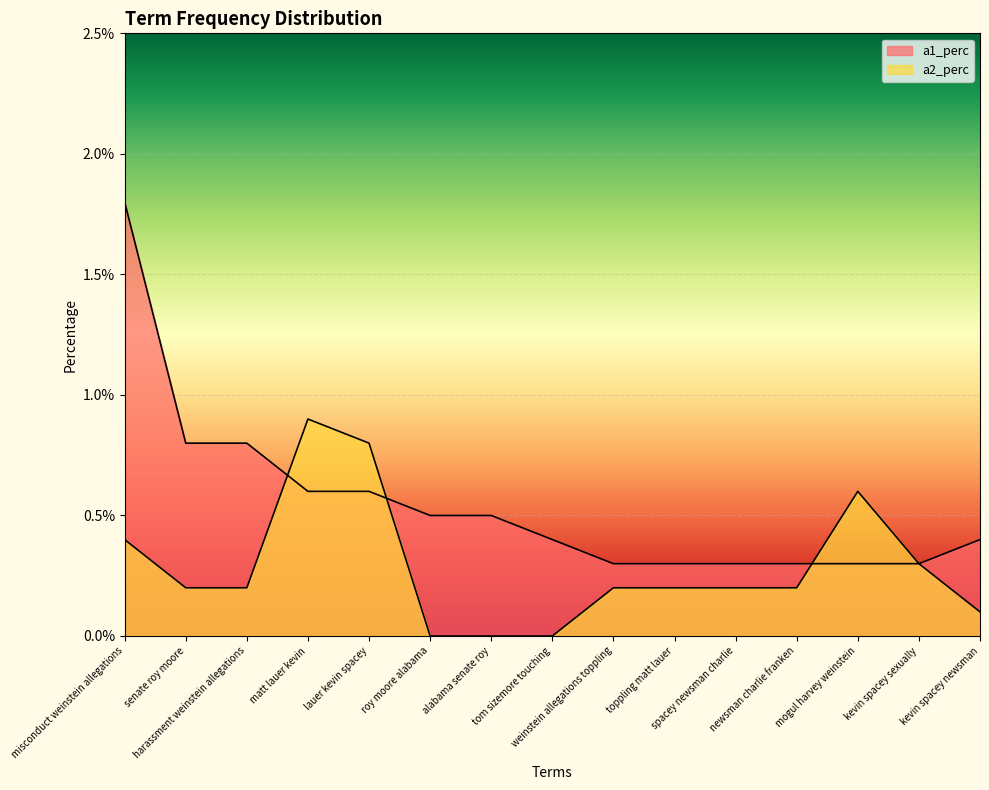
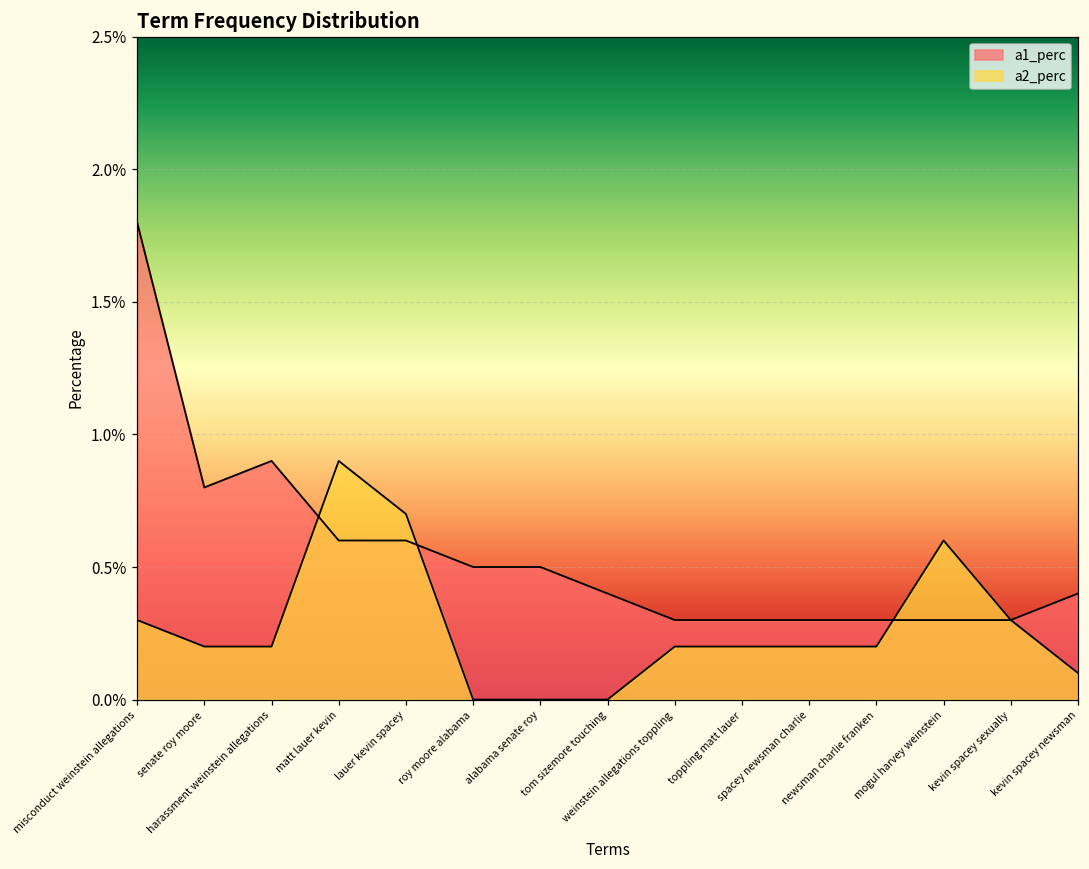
a2_perc, misconduct weinstein allegations: 0.40% -> 0.30%
a1_perc, harassment weinstein allegations: 0.80% -> 0.90%
a2_perc, lauer kevin spacey: 0.80% -> 0.70%
